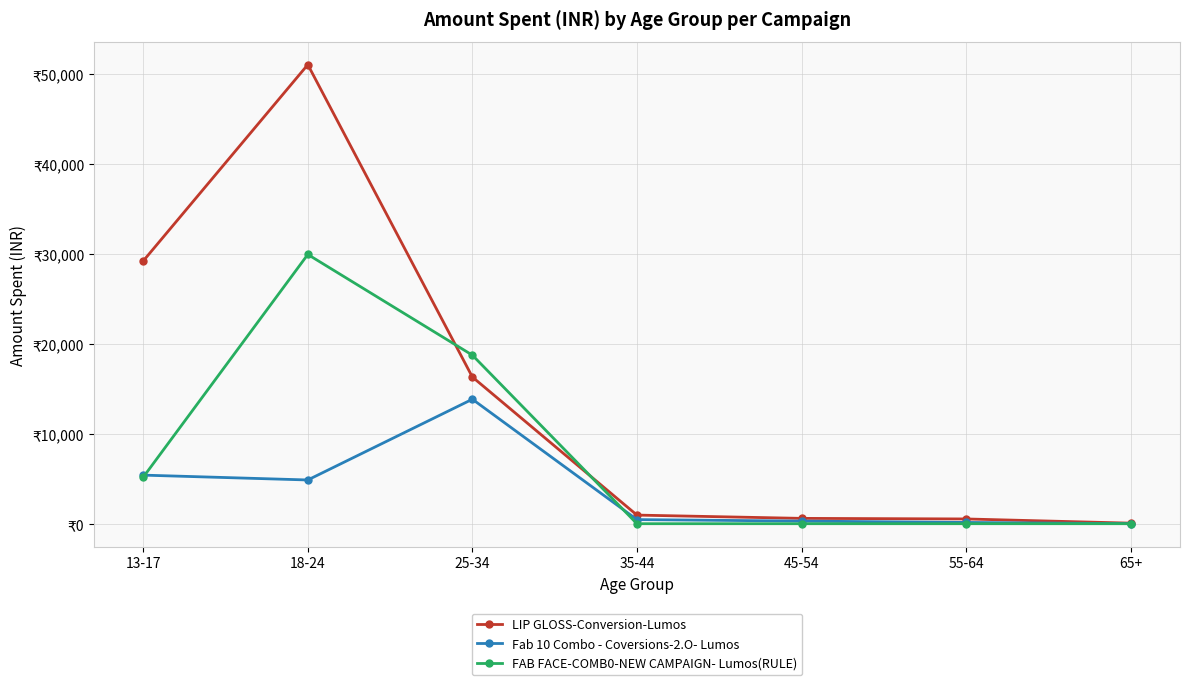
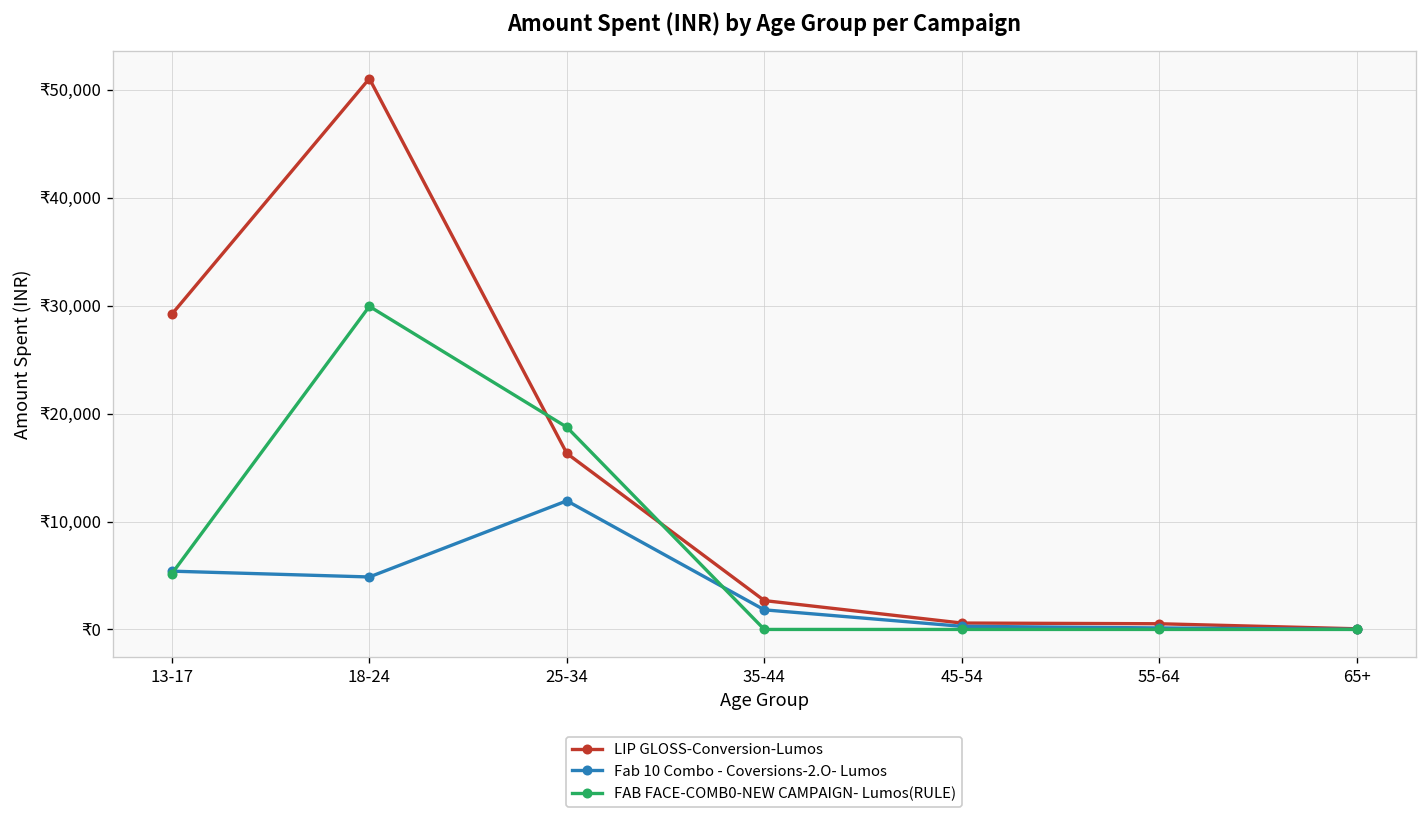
Fab 10 Combo - Coversions-2.O- Lumos, 25-34: ₹14,000 -> ₹12,000
LIP GLOSS-Conversion-Lumos, 35-44: ₹1,000 -> ₹3,000
Fab 10 Combo - Coversions-2.O- Lumos, 35-44: ₹0 -> ₹2,000
